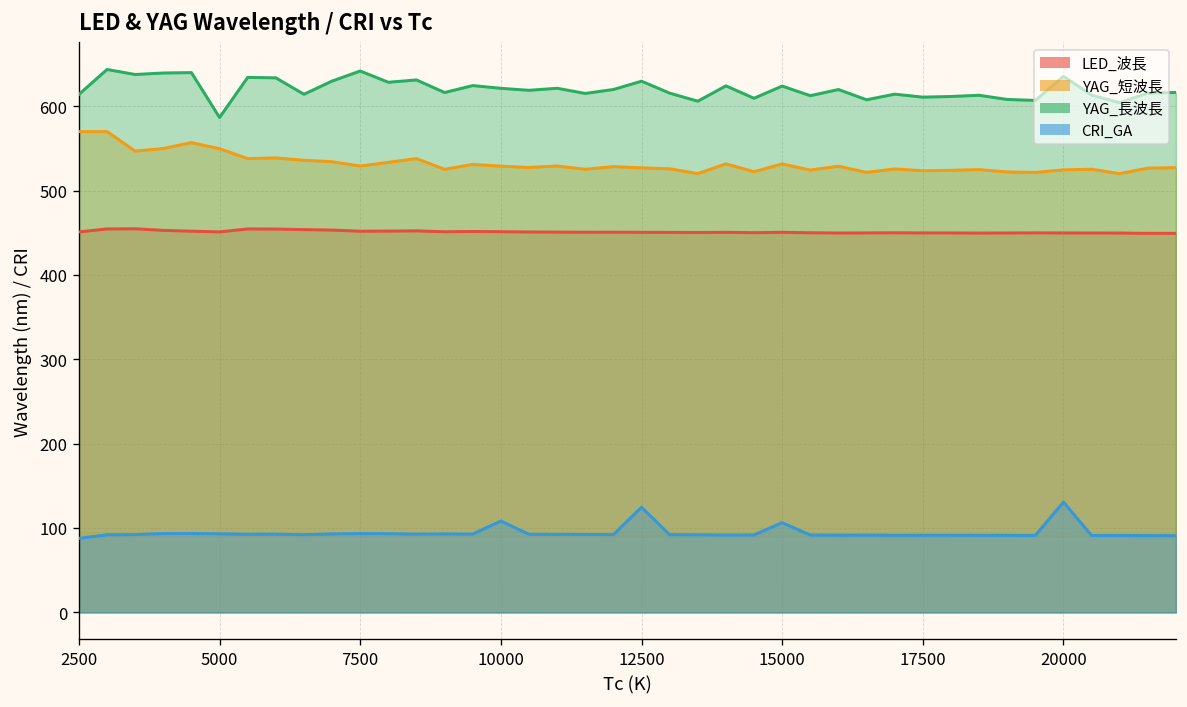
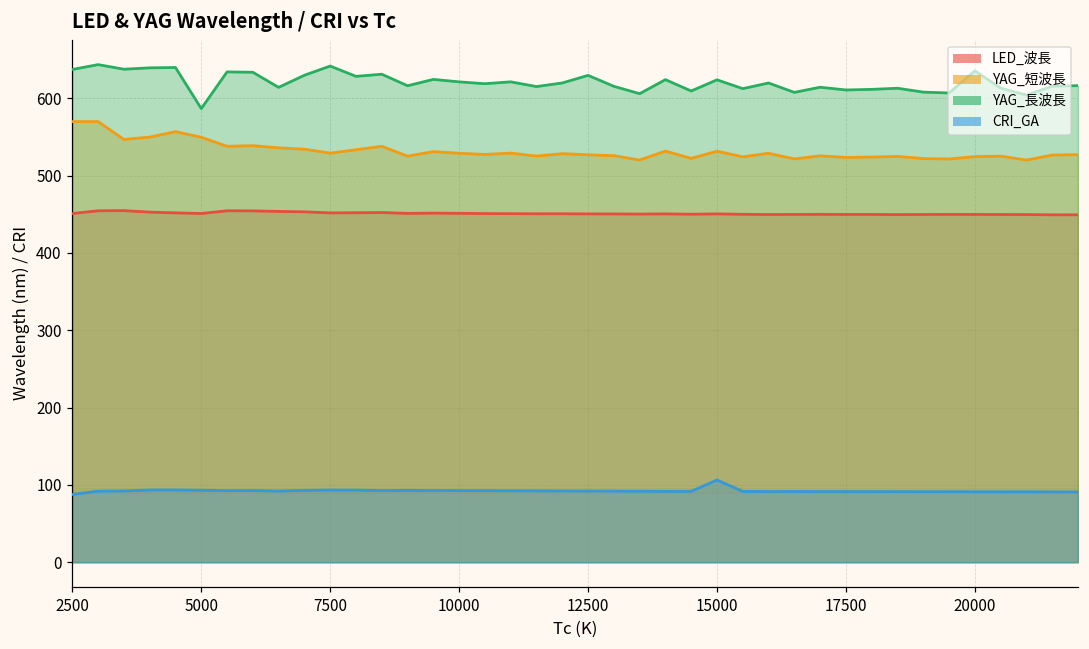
YAG_長波長, 2500: 610 -> 640
CRI_GA, 10000: 110 -> 90
CRI_GA, 12500: 120 -> 90
CRI_GA, 20000: 130 -> 90
